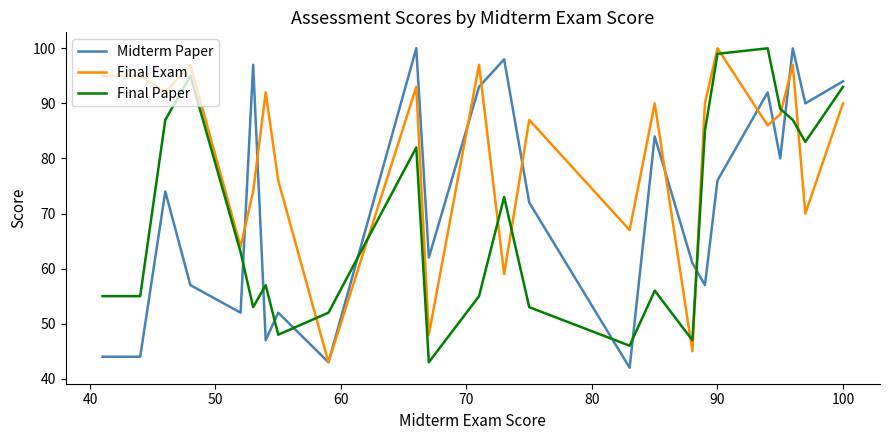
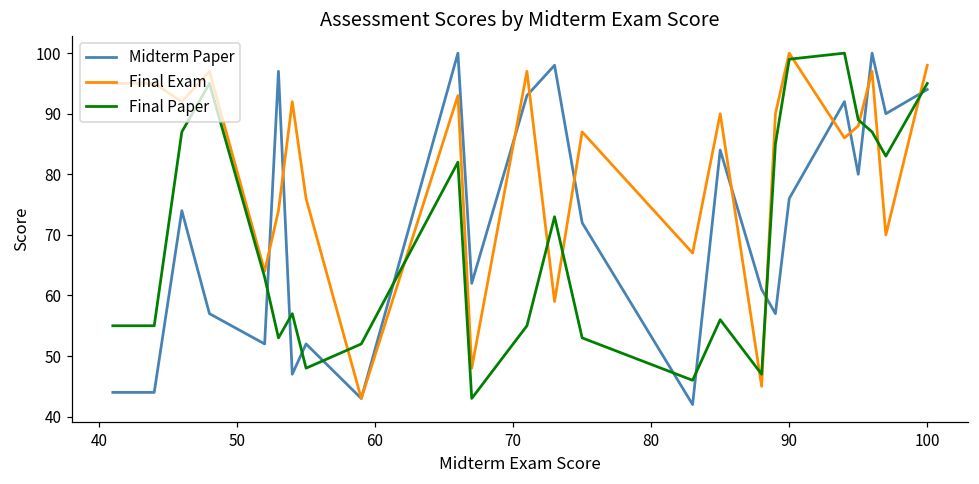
Final Exam, 100: 90 -> 98
Final Paper, 100: 93 -> 95
